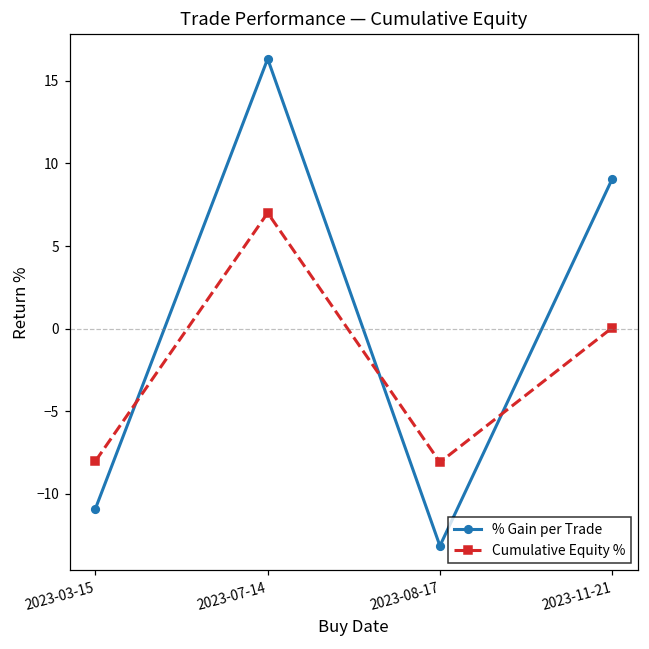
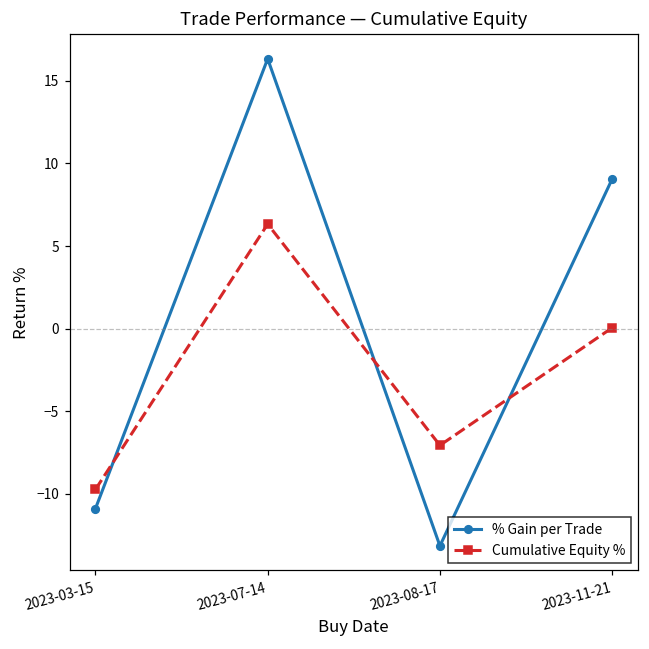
Cumulative Equity %, 2023-03-15: -8.0 -> -9.7
Cumulative Equity %, 2023-07-14: 7.0 -> 6.3
Cumulative Equity %, 2023-08-17: -8.1 -> -7.1
